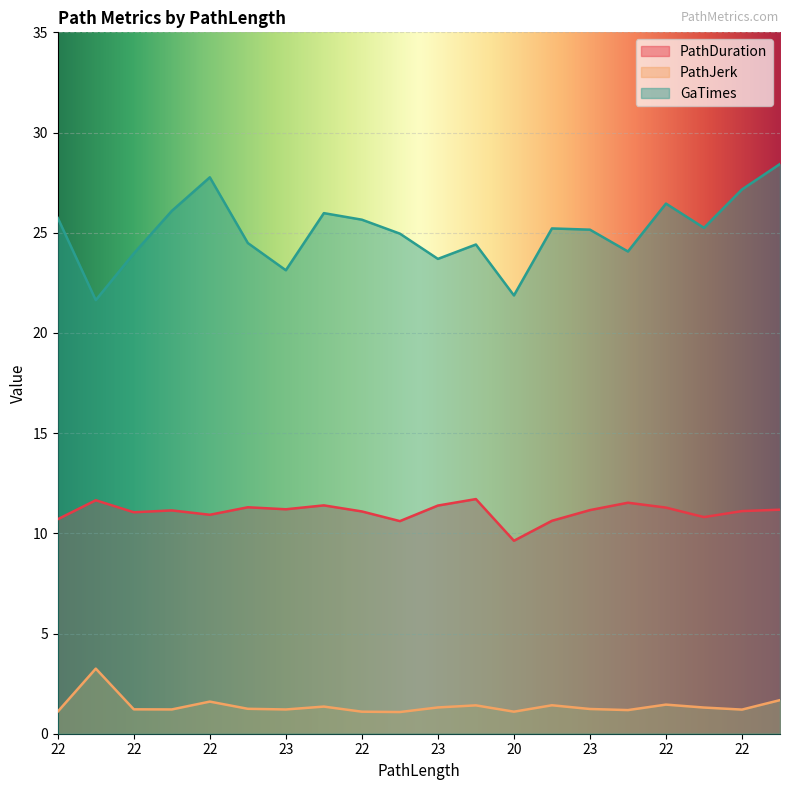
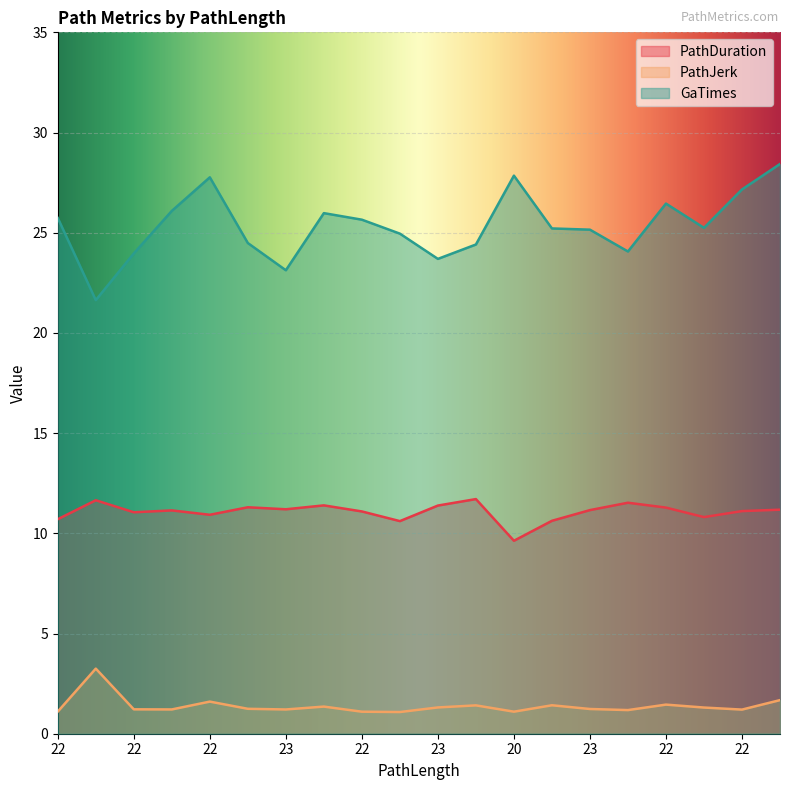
GaTimes, 20: 21.9 -> 27.8
